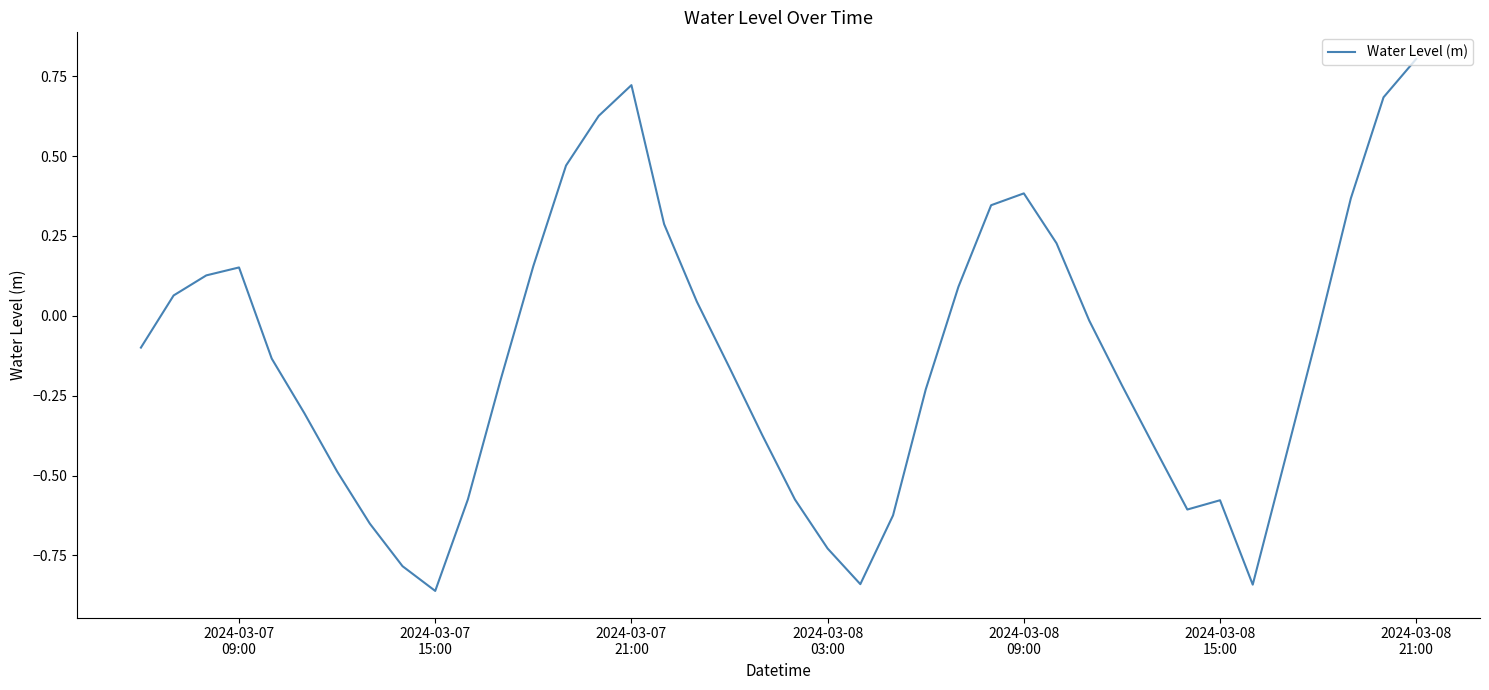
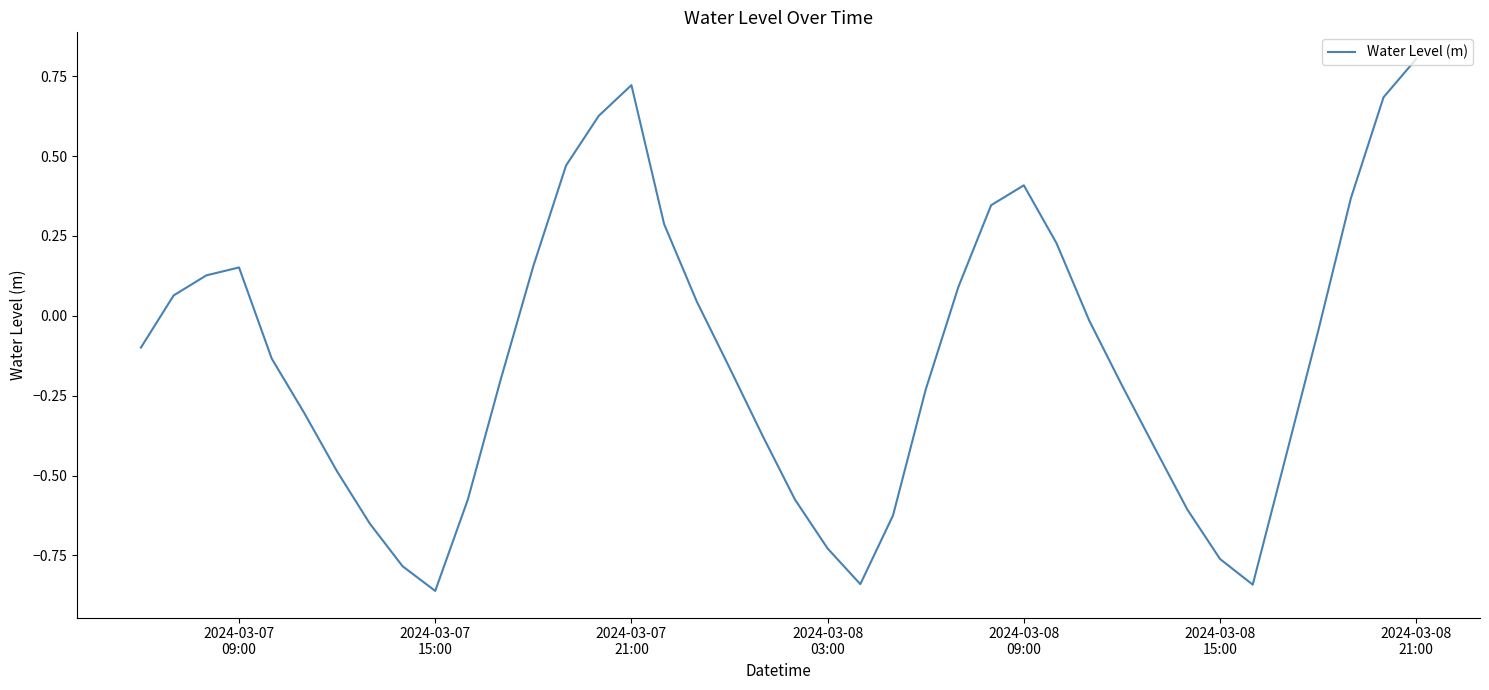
2024-03-08 09:00: 0.38 -> 0.41
2024-03-08 15:00: -0.58 -> -0.76
